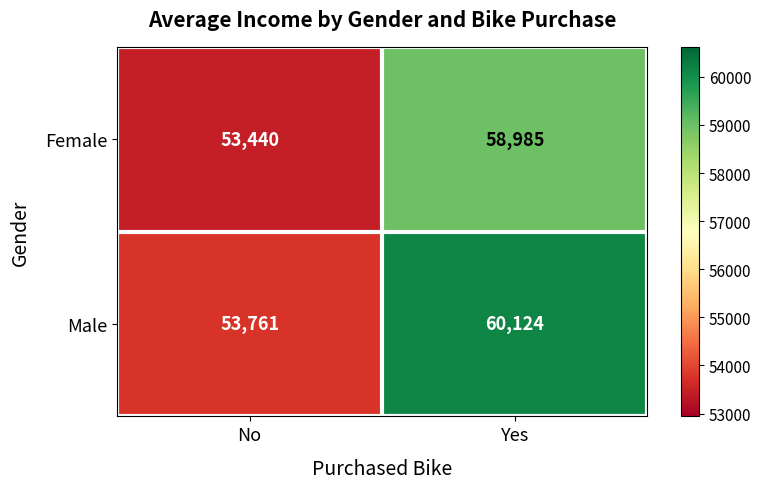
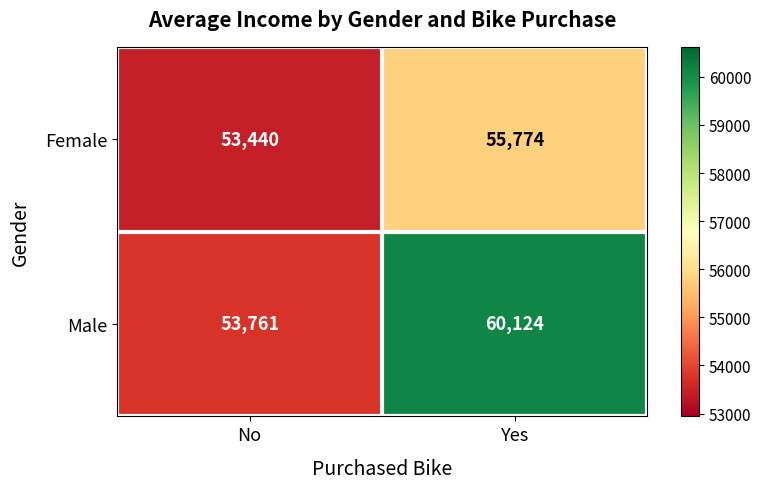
Female, Yes: 58,985 -> 55,774
